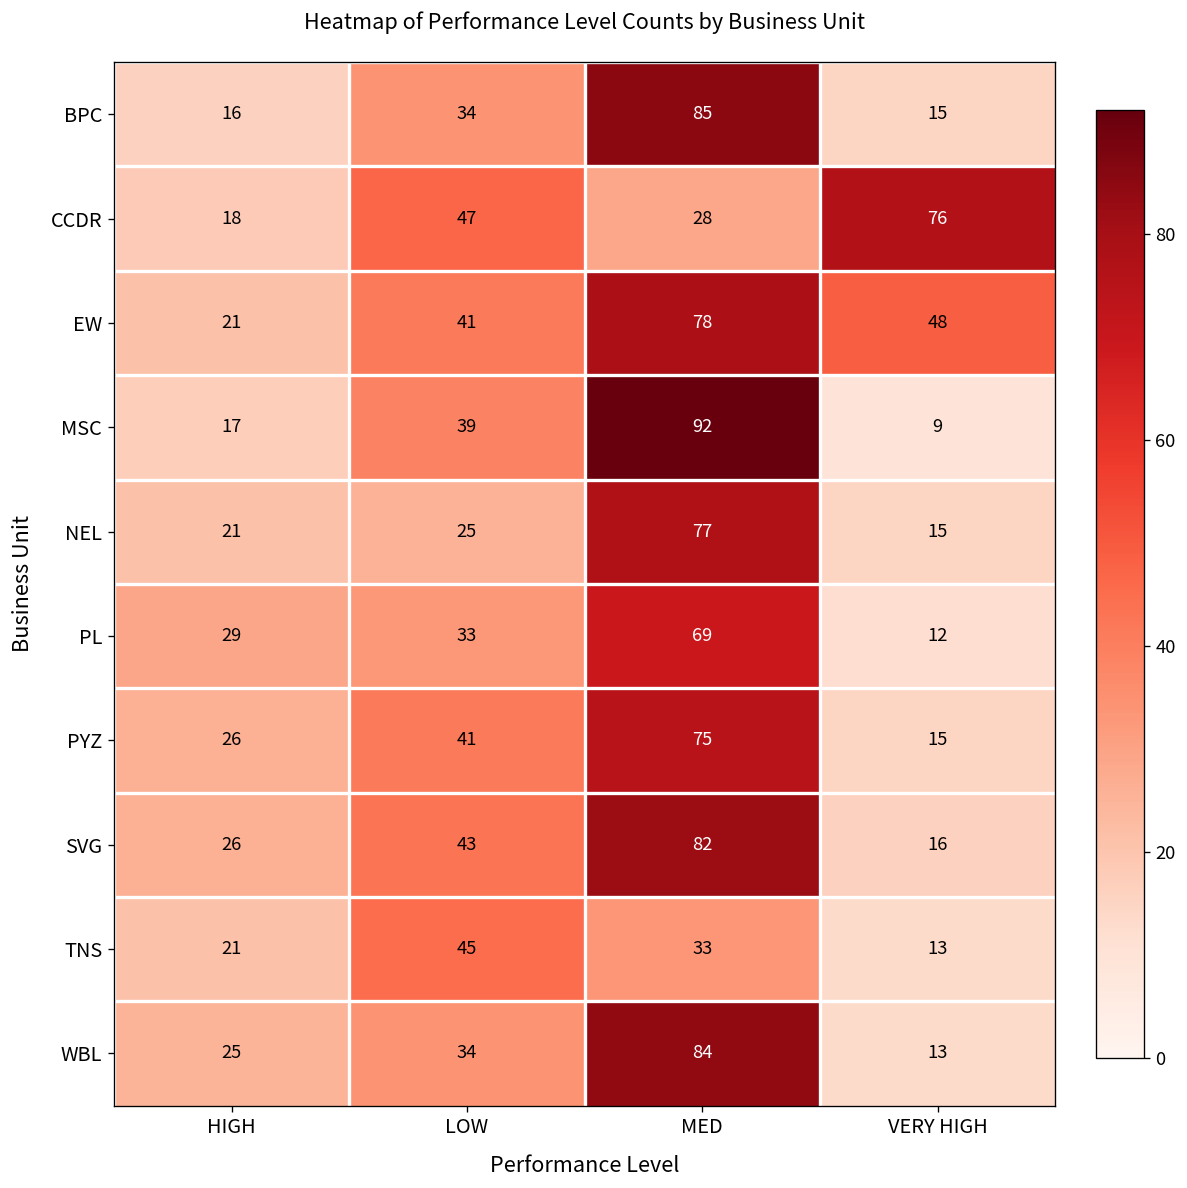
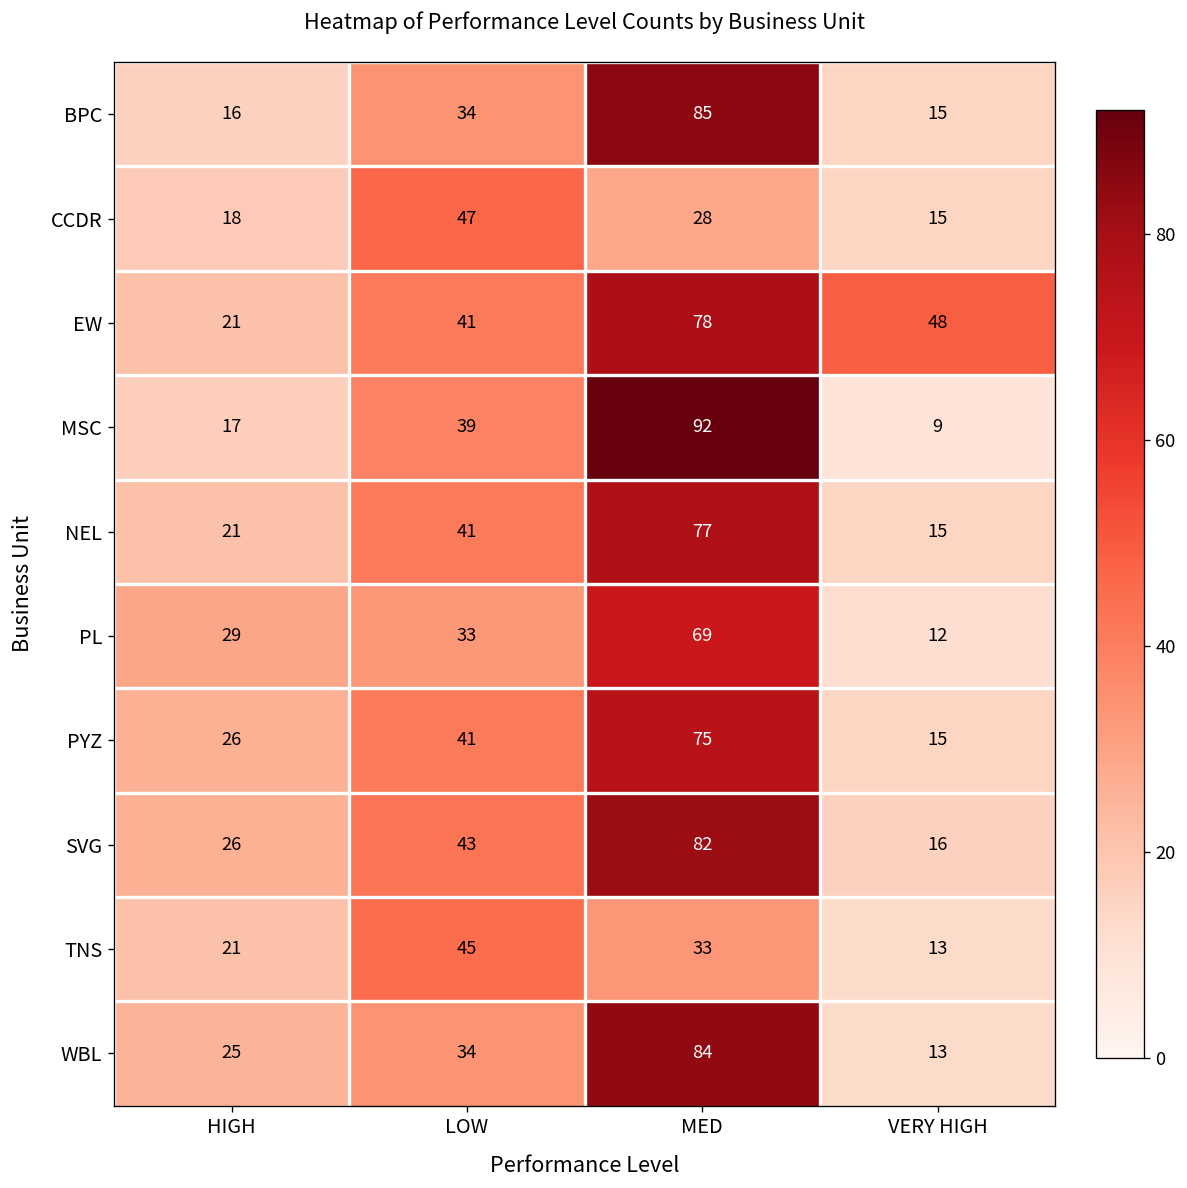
CCDR, VERY HIGH: 76 -> 15
NEL, LOW: 25 -> 41
